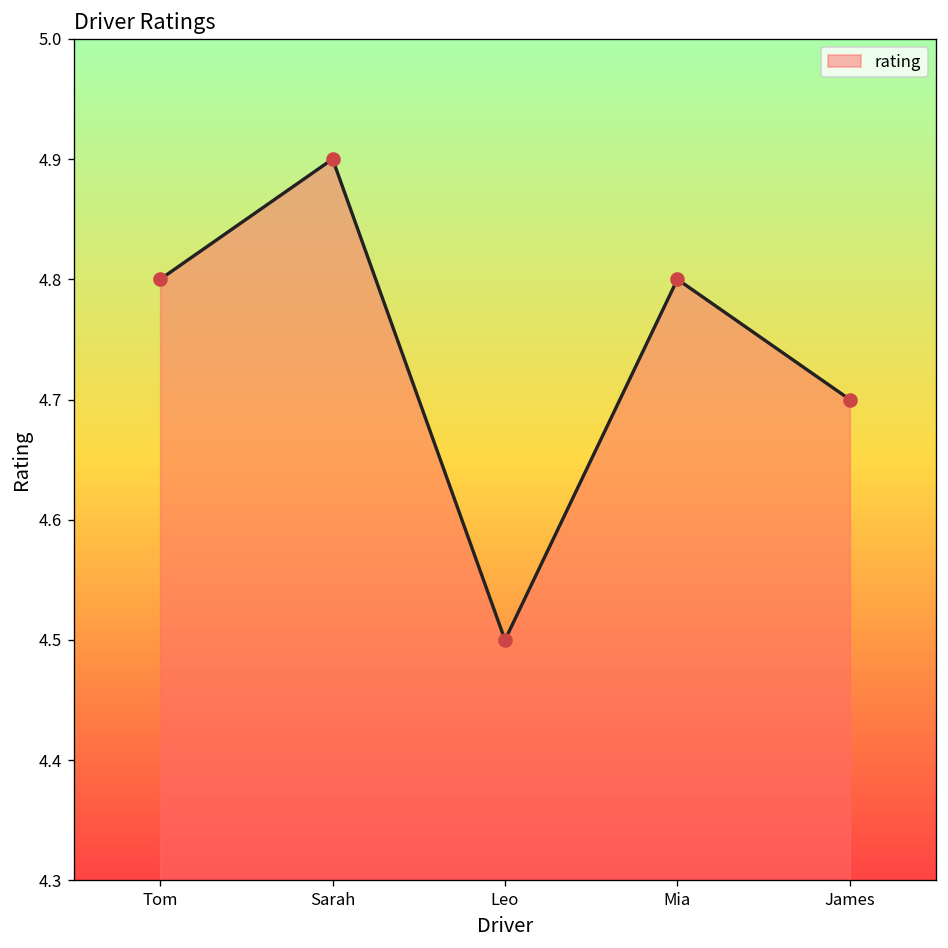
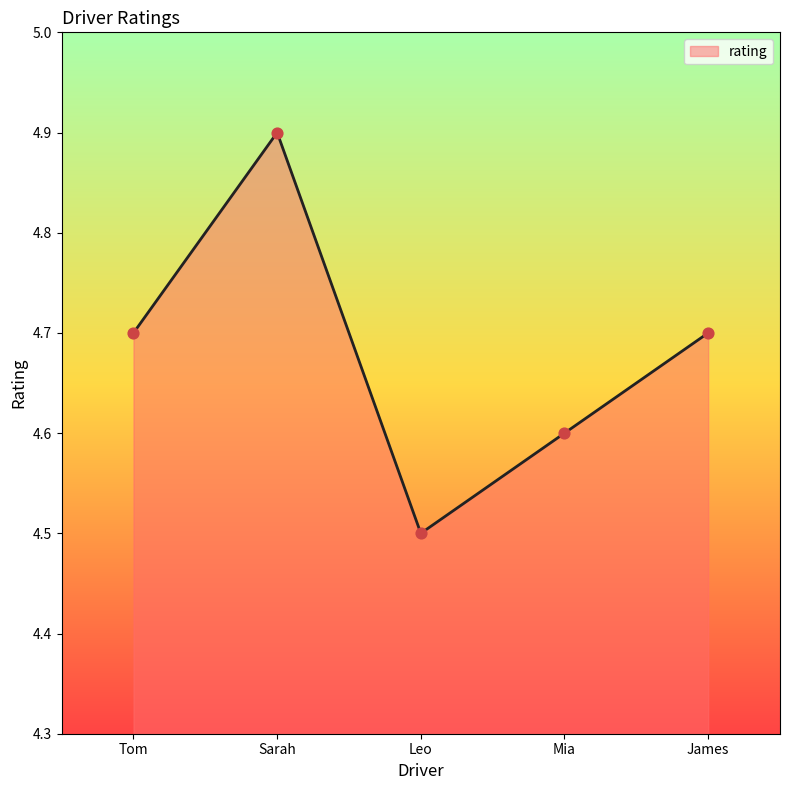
Tom: 4.8 -> 4.7
Mia: 4.8 -> 4.6
